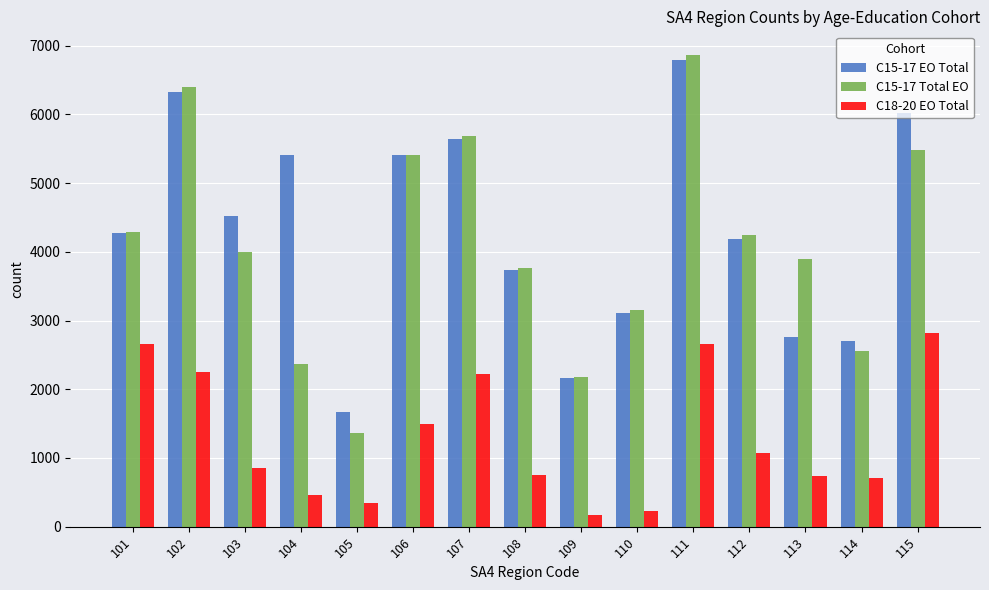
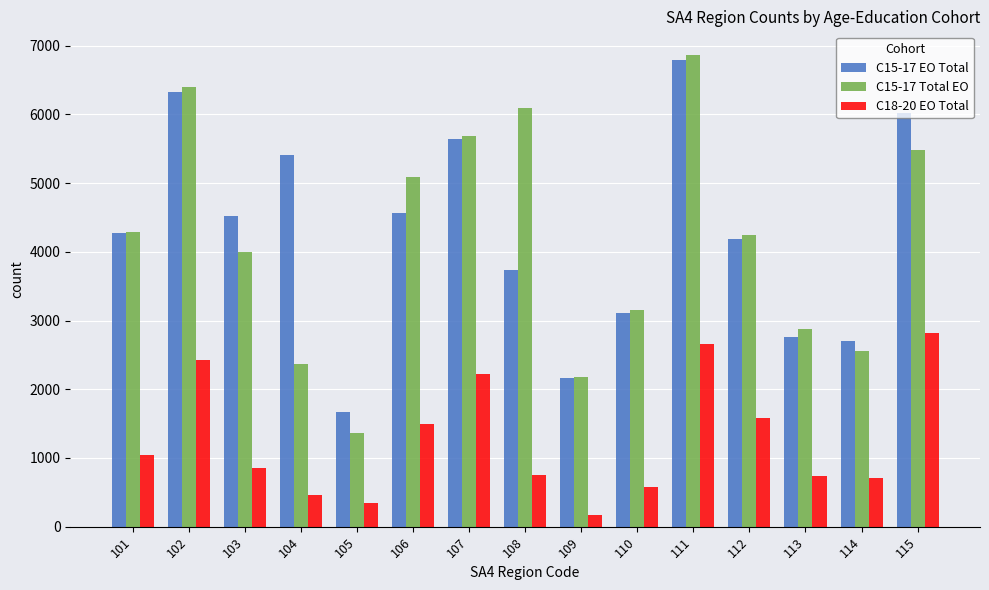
C18-20 EO Total, 101: 2700 -> 1000
C18-20 EO Total, 102: 2200 -> 2400
C15-17 EO Total, 106: 5400 -> 4600
C15-17 Total EO, 106: 5400 -> 5100
C15-17 Total EO, 108: 3800 -> 6100
C18-20 EO Total, 110: 200 -> 600
C18-20 EO Total, 112: 1100 -> 1600
C15-17 Total EO, 113: 3900 -> 2900
